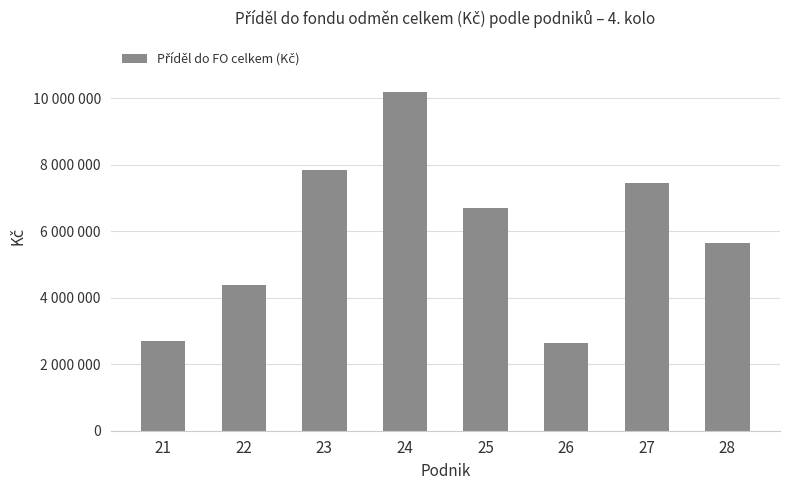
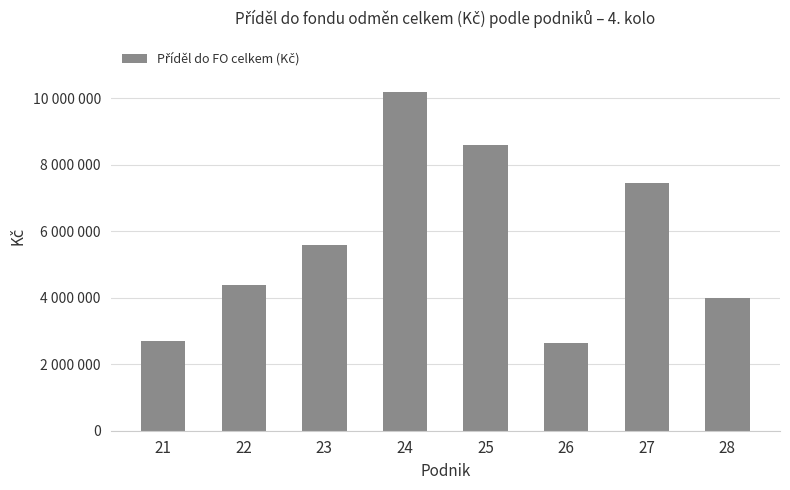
23: 7900000 -> 5600000
25: 6700000 -> 8600000
28: 5700000 -> 4000000
